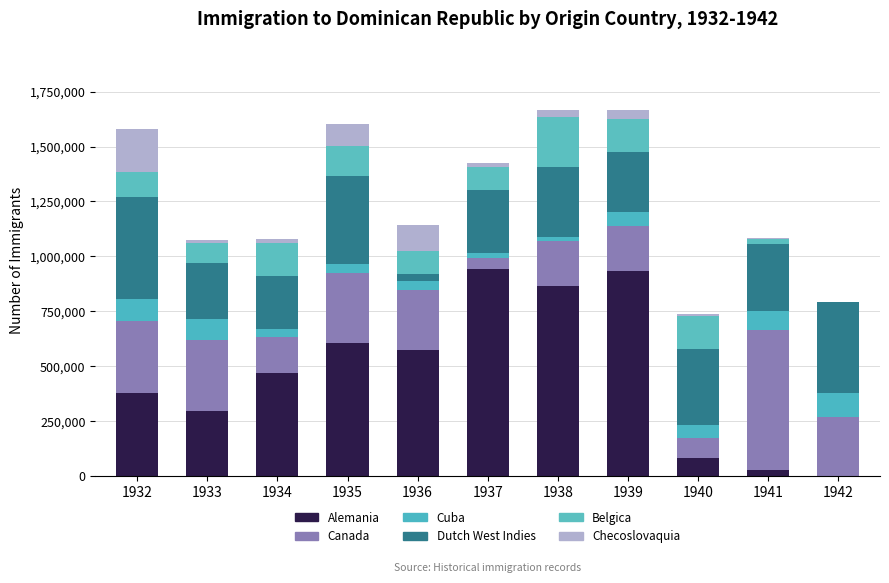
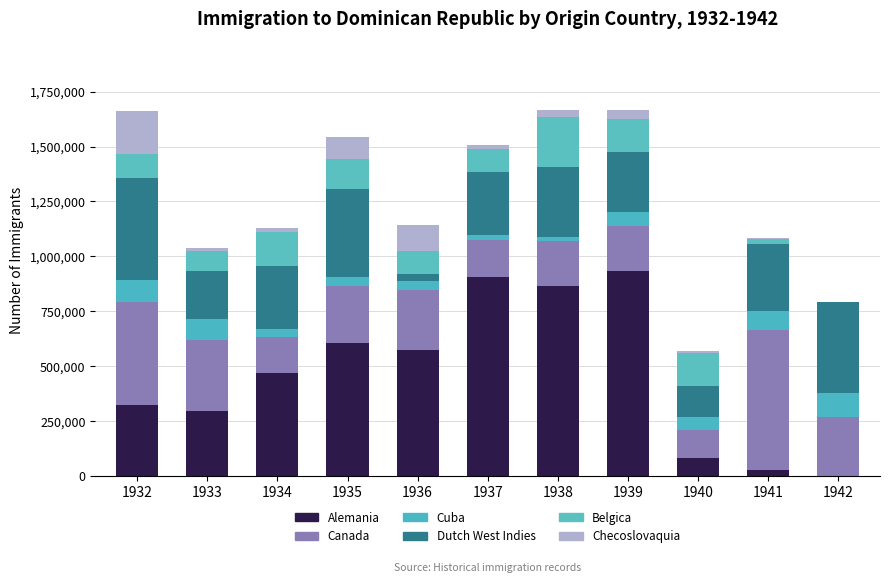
Alemania, 1932: 380,000 -> 320,000
Canada, 1932: 330,000 -> 470,000
Dutch West Indies, 1933: 250,000 -> 220,000
Dutch West Indies, 1934: 240,000 -> 290,000
Canada, 1935: 320,000 -> 260,000
Alemania, 1937: 940,000 -> 900,000
Canada, 1937: 50,000 -> 170,000
Canada, 1940: 90,000 -> 130,000
Dutch West Indies, 1940: 350,000 -> 140,000
